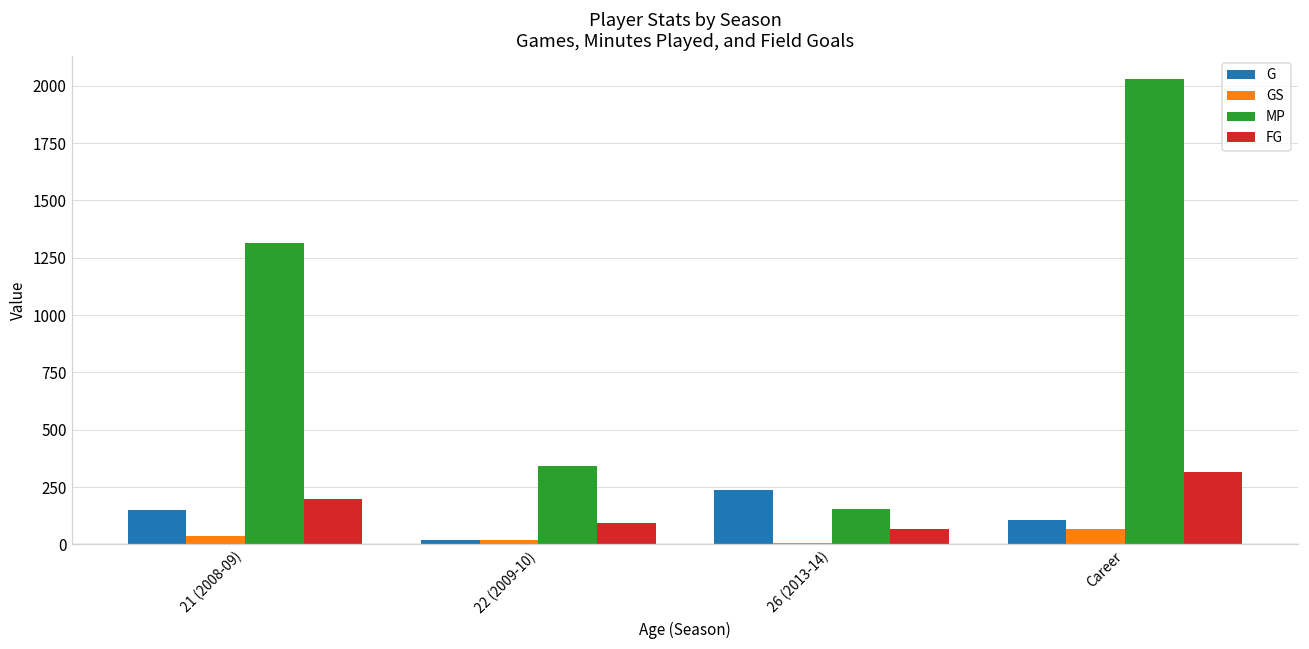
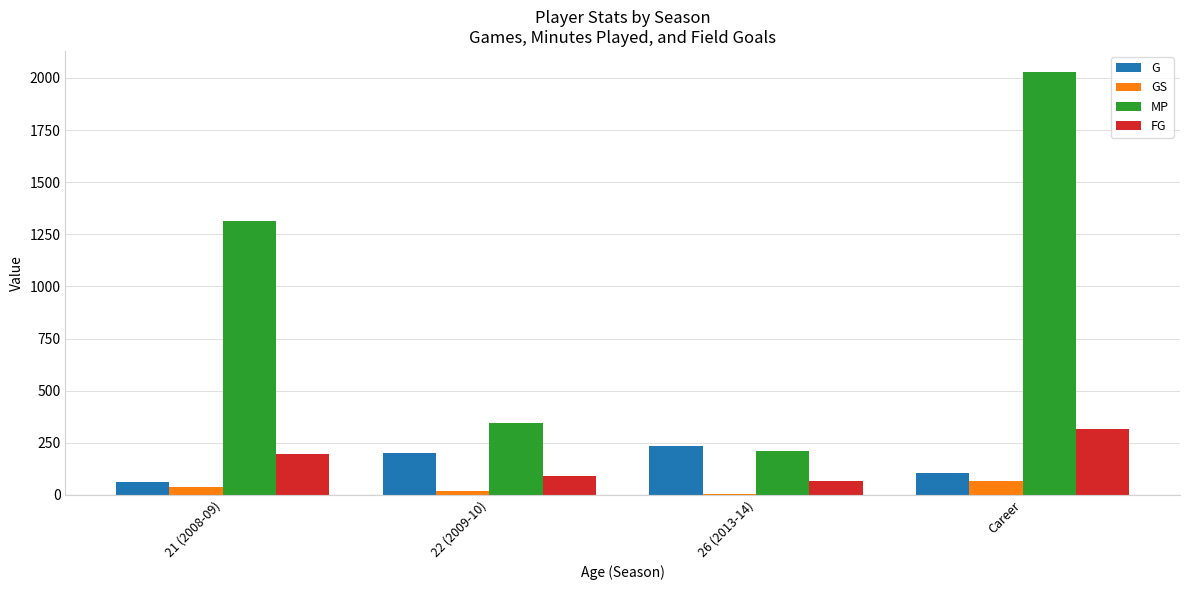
G, 21 (2008-09): 150 -> 60
G, 22 (2009-10): 20 -> 200
MP, 26 (2013-14): 150 -> 210
